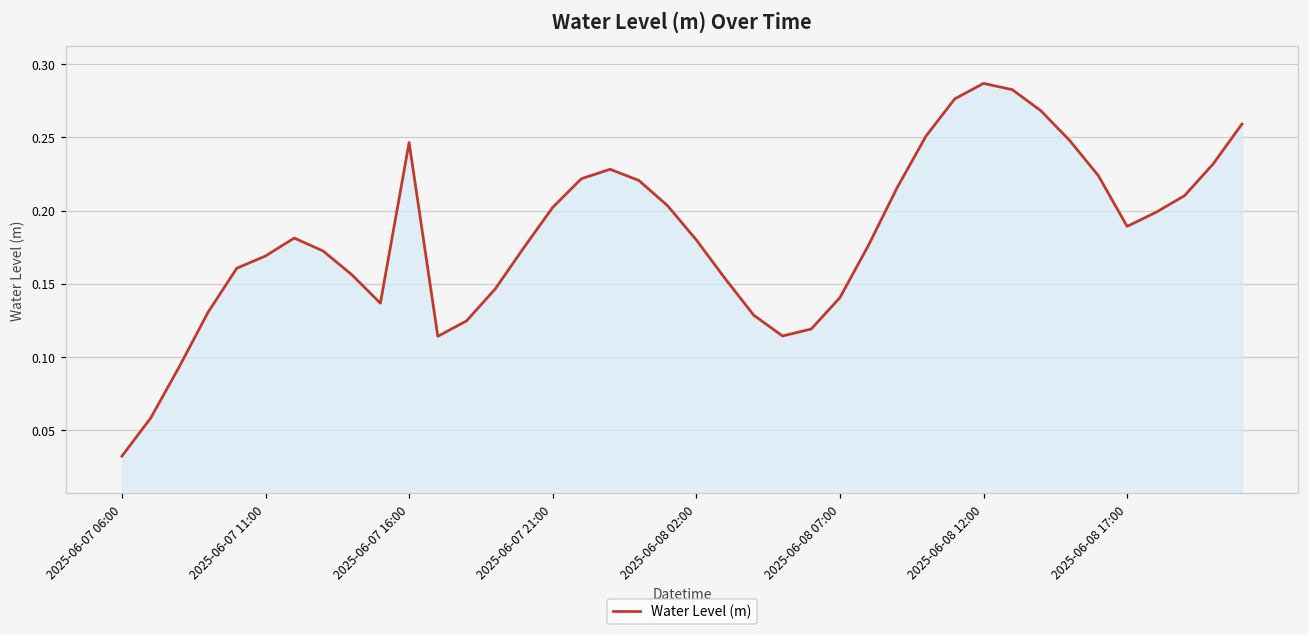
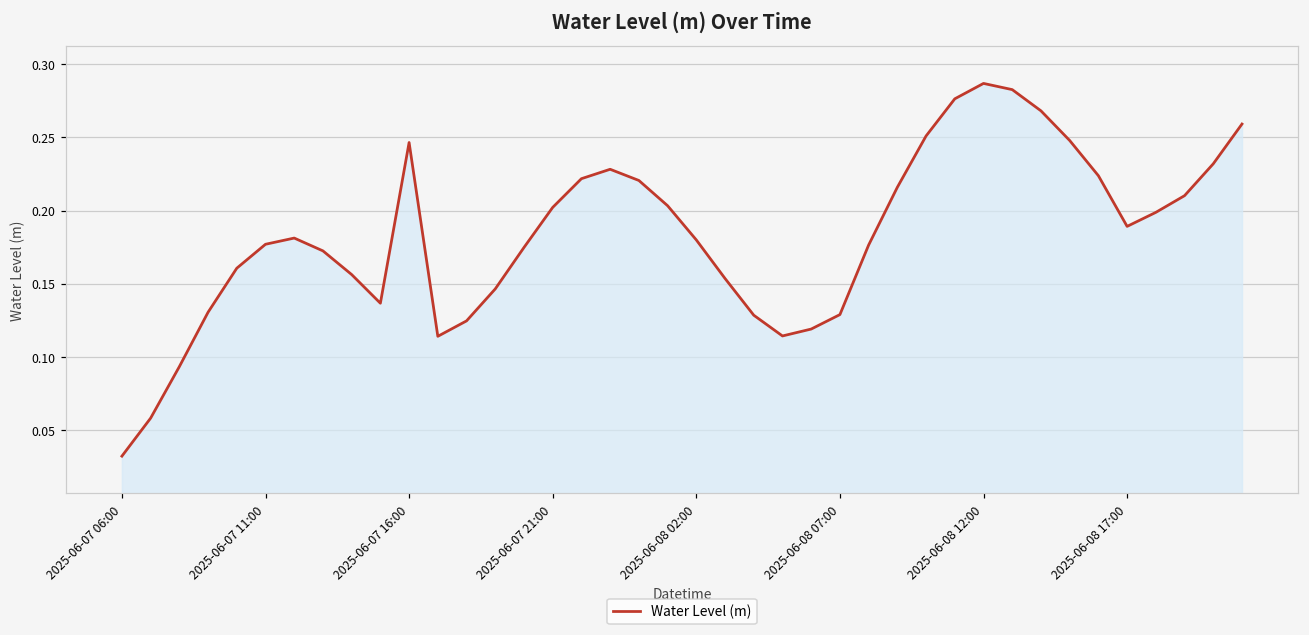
2025-06-07 11:00: 0.169 -> 0.177
2025-06-08 07:00: 0.141 -> 0.129
